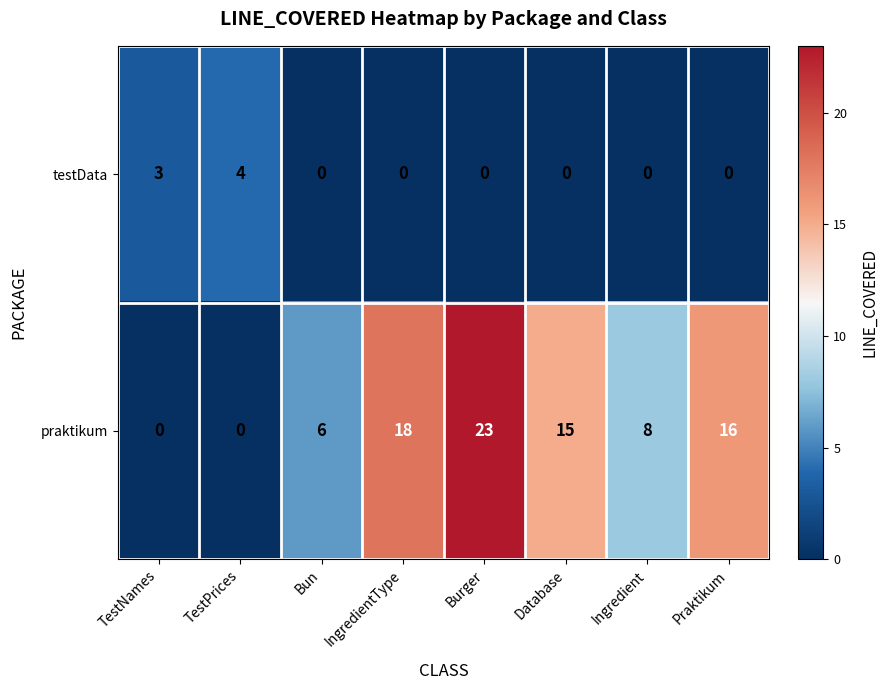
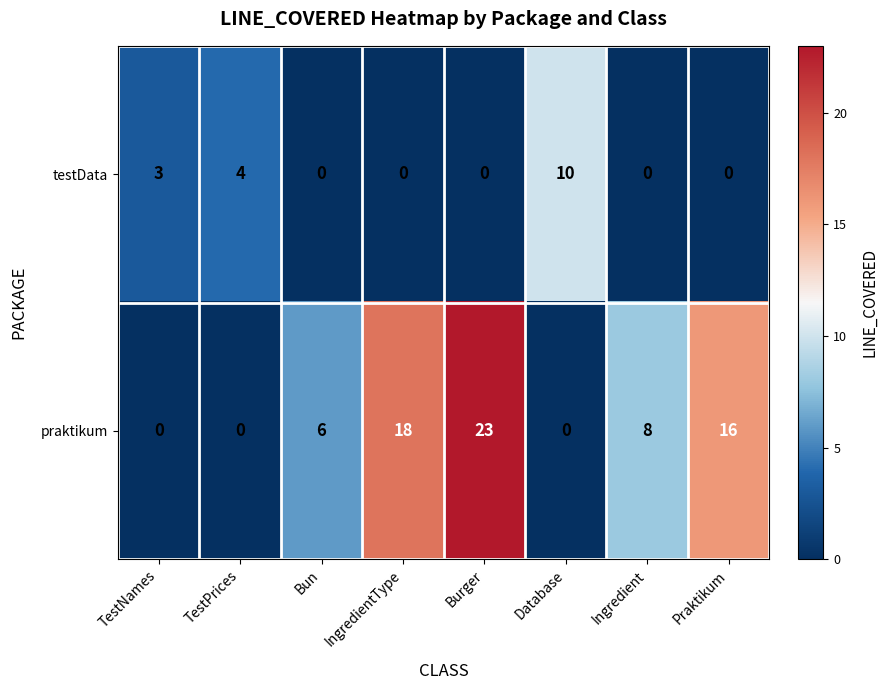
testData, Database: 0 -> 10
praktikum, Database: 15 -> 0
